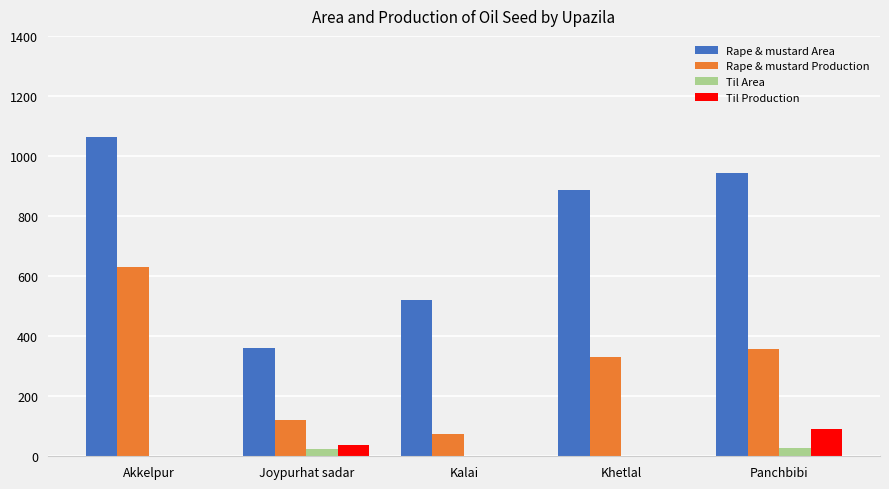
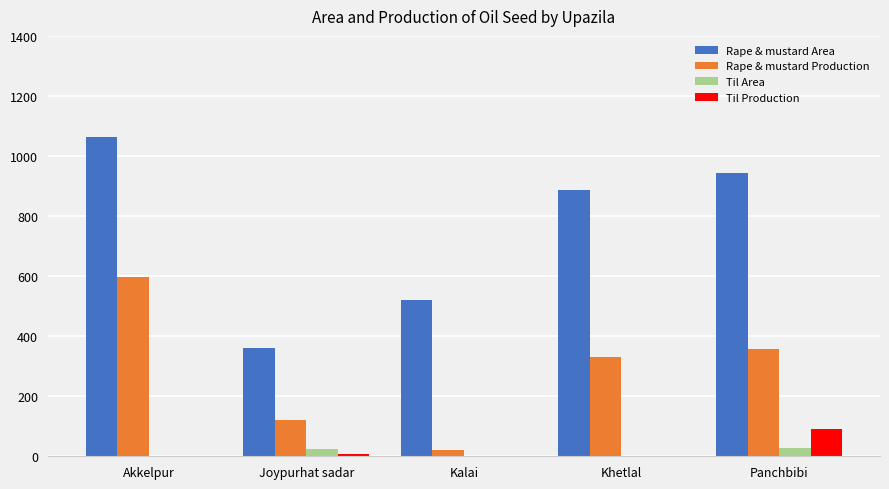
Rape & mustard Production, Akkelpur: 630 -> 600
Til Production, Joypurhat sadar: 40 -> 10
Rape & mustard Production, Kalai: 70 -> 20
